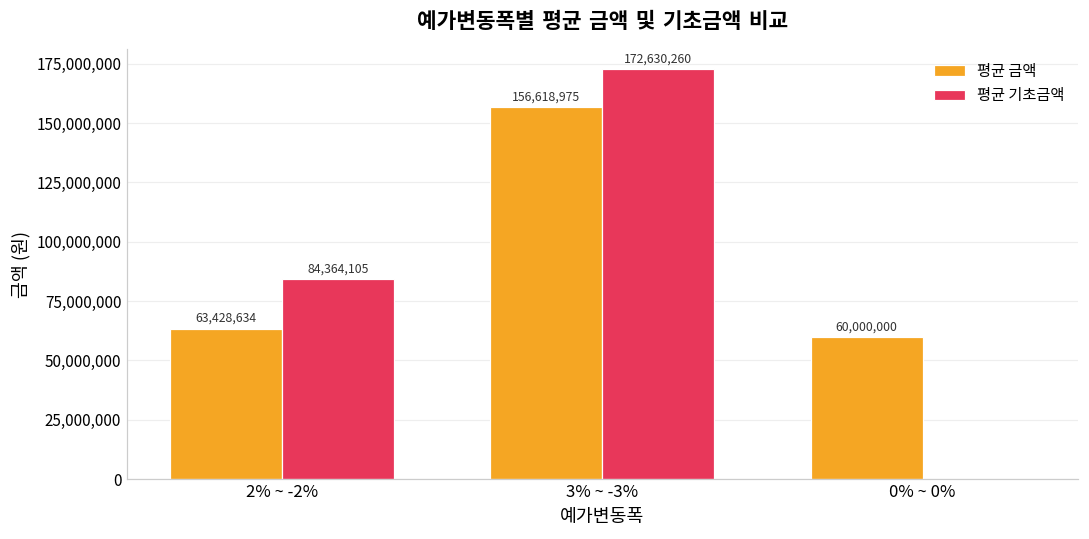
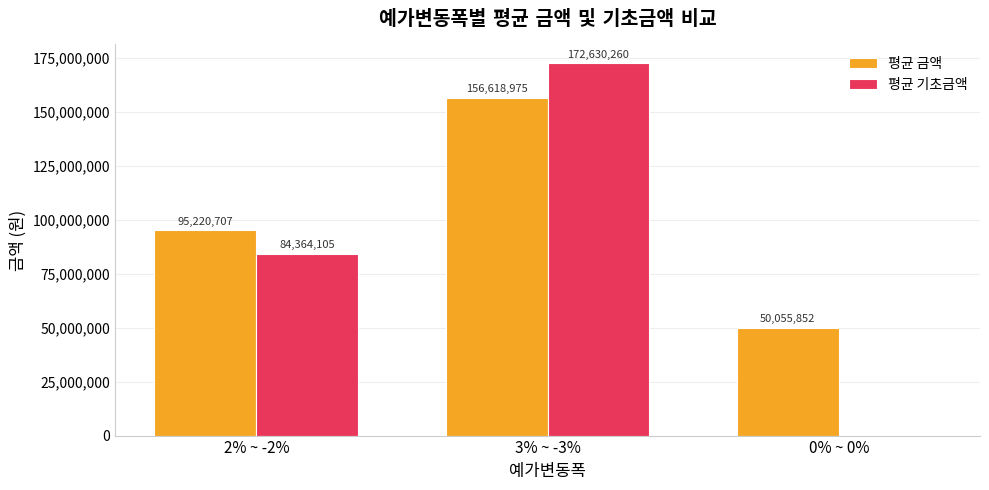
평균 금액, 2% ~ -2%: 63,428,634 -> 95,220,707
평균 금액, 0% ~ 0%: 60,000,000 -> 50,055,852
